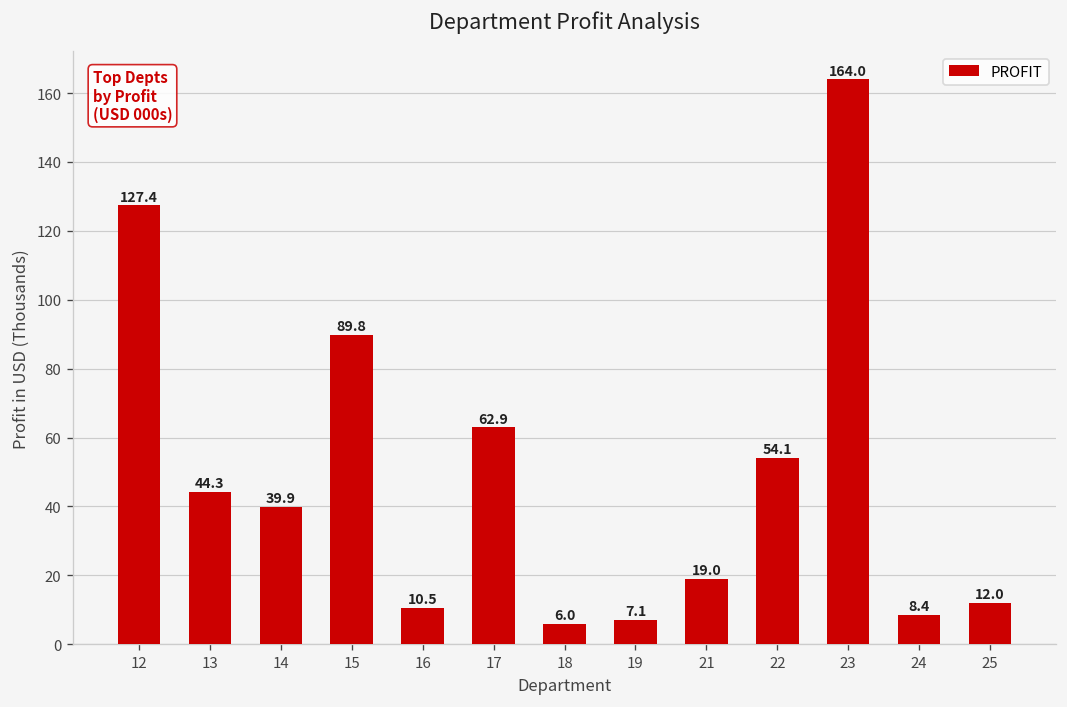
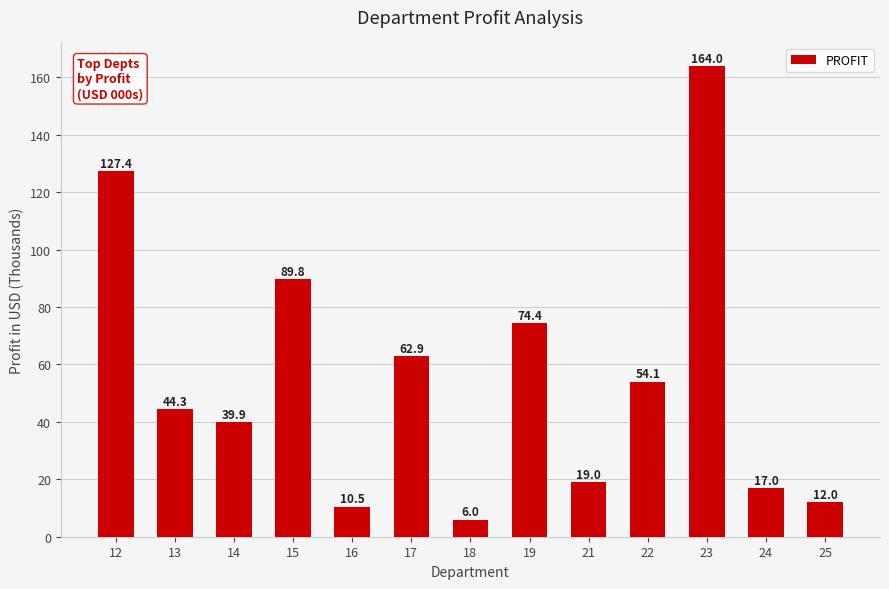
19: 7.1 -> 74.4
24: 8.4 -> 17.0
